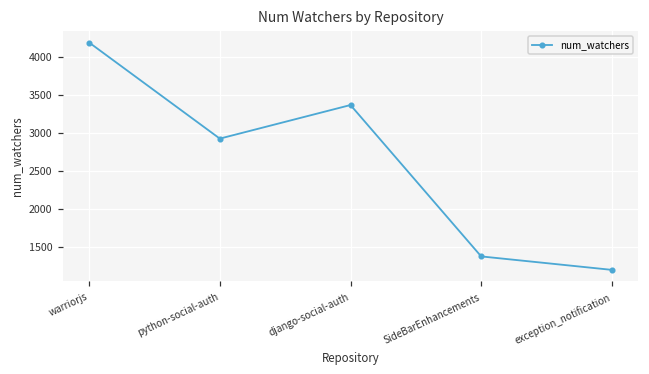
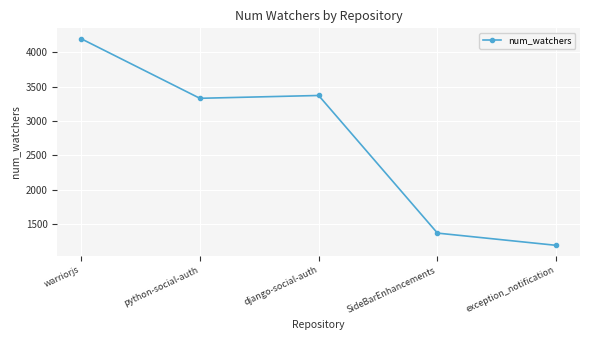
python-social-auth: 2900 -> 3300
